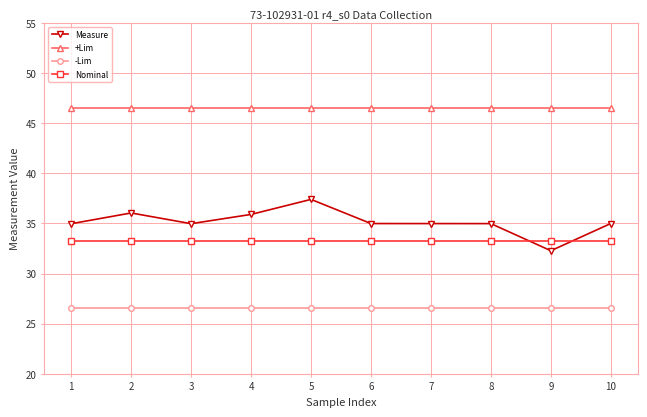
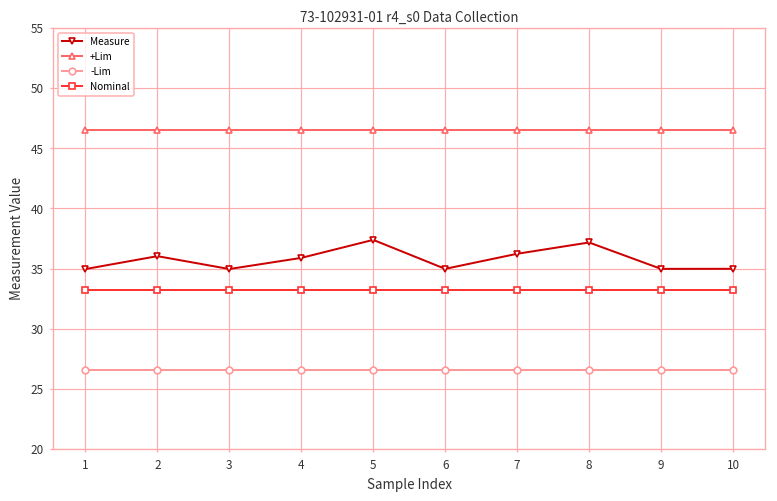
Measure, 7: 35.0 -> 36.2
Measure, 8: 35.0 -> 37.2
Measure, 9: 32.3 -> 35.0
